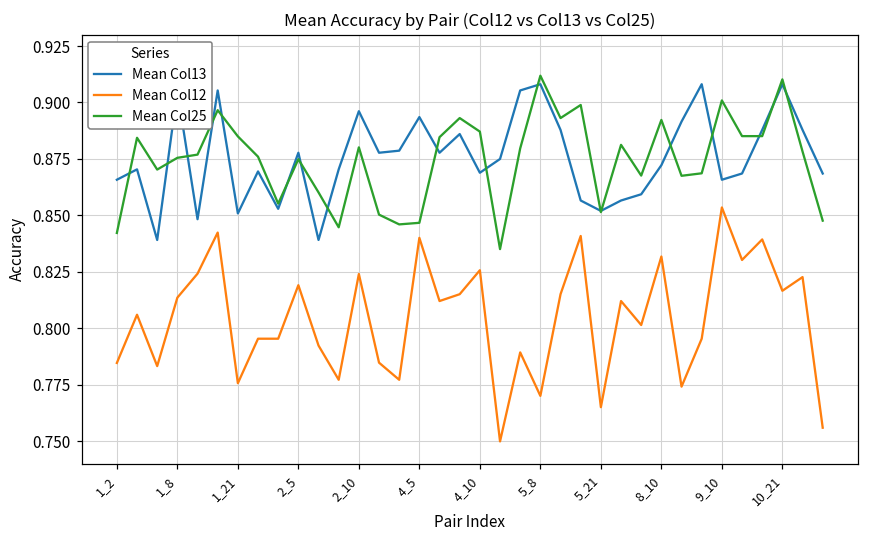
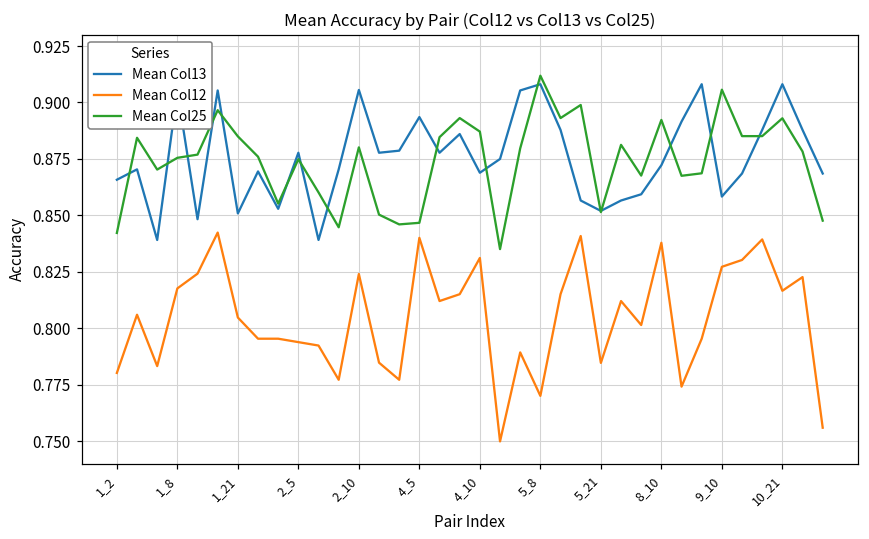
Mean Col12, 1_2: 0.785 -> 0.780
Mean Col12, 1_8: 0.814 -> 0.818
Mean Col12, 1_21: 0.776 -> 0.805
Mean Col12, 2_5: 0.819 -> 0.794
Mean Col13, 2_10: 0.896 -> 0.906
Mean Col12, 4_10: 0.826 -> 0.831
Mean Col12, 5_21: 0.765 -> 0.785
Mean Col12, 8_10: 0.832 -> 0.838
Mean Col13, 9_10: 0.866 -> 0.858
Mean Col12, 9_10: 0.854 -> 0.827
Mean Col25, 9_10: 0.901 -> 0.906
Mean Col25, 10_21: 0.910 -> 0.893
